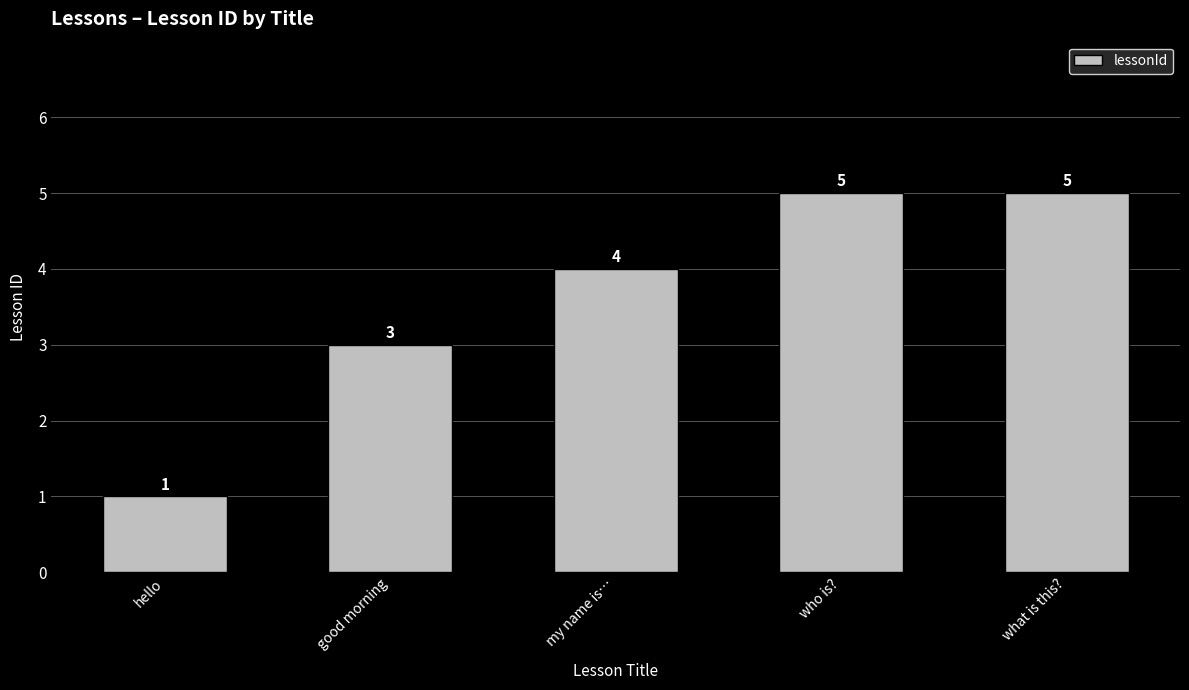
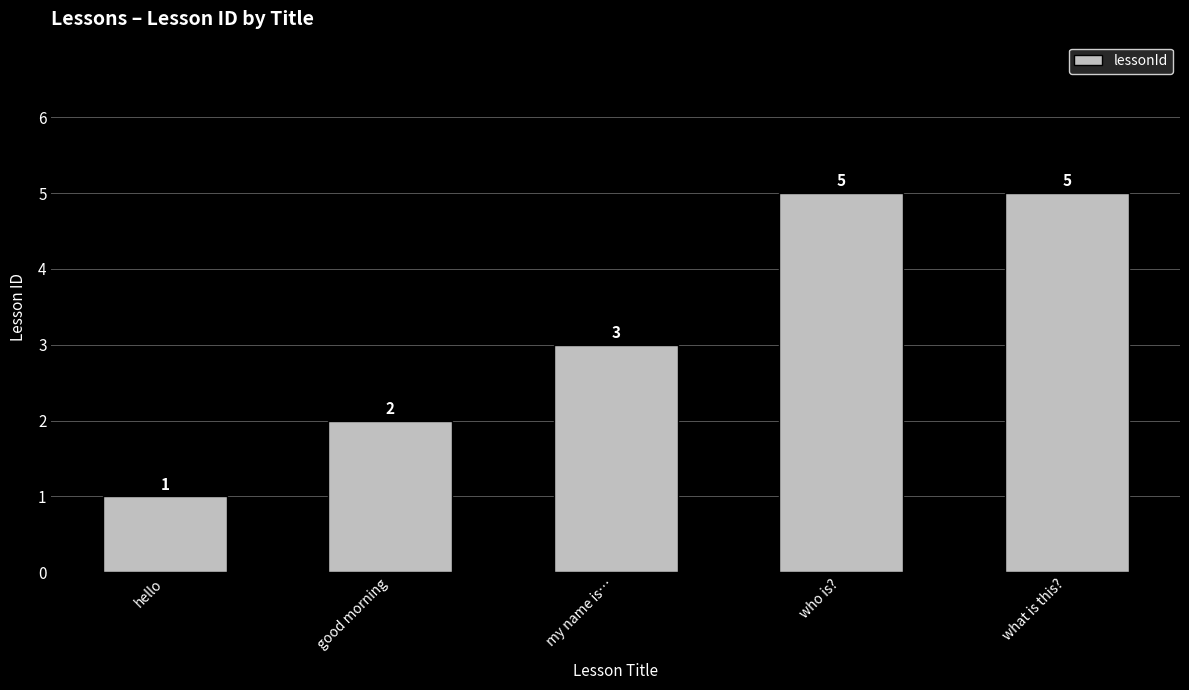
good morning: 3 -> 2
my name is…: 4 -> 3
